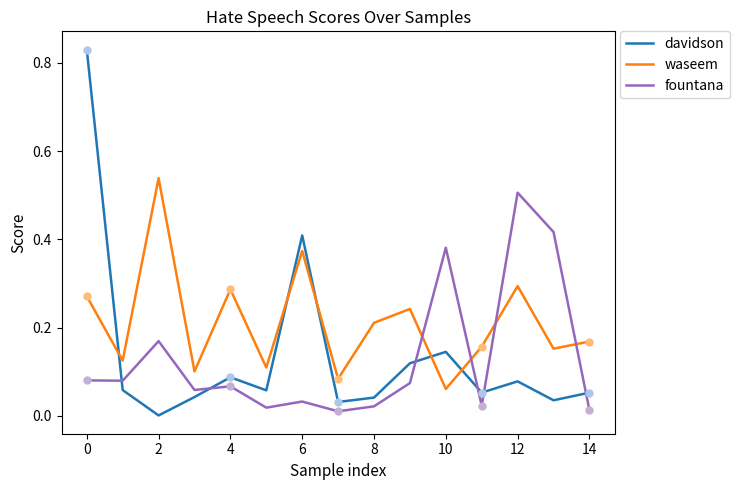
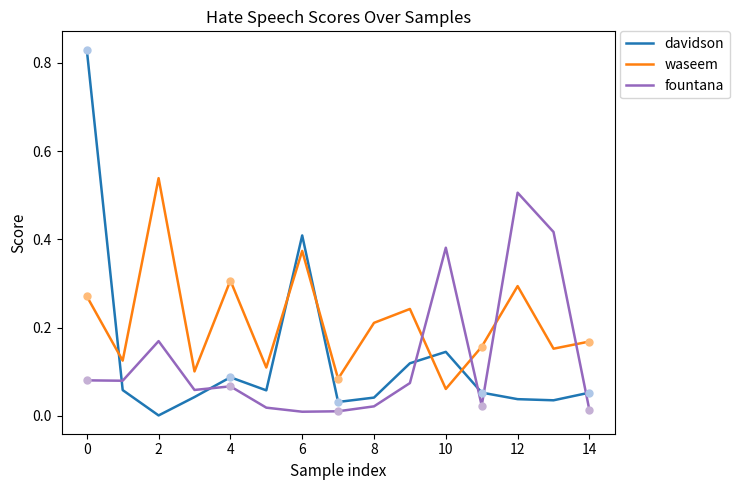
waseem, 4: 0.29 -> 0.31
fountana, 6: 0.03 -> 0.01
davidson, 12: 0.08 -> 0.04
